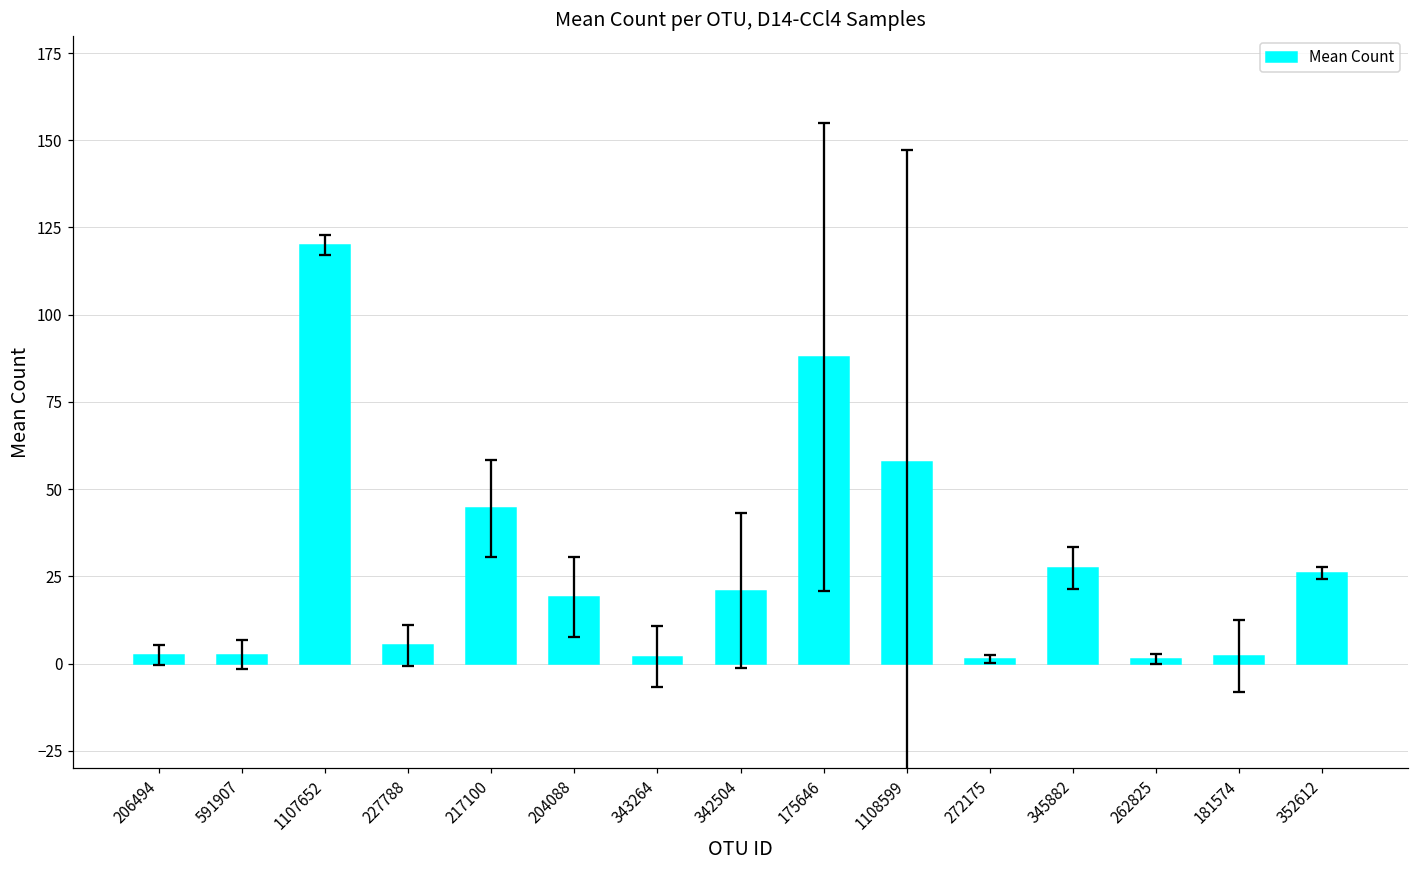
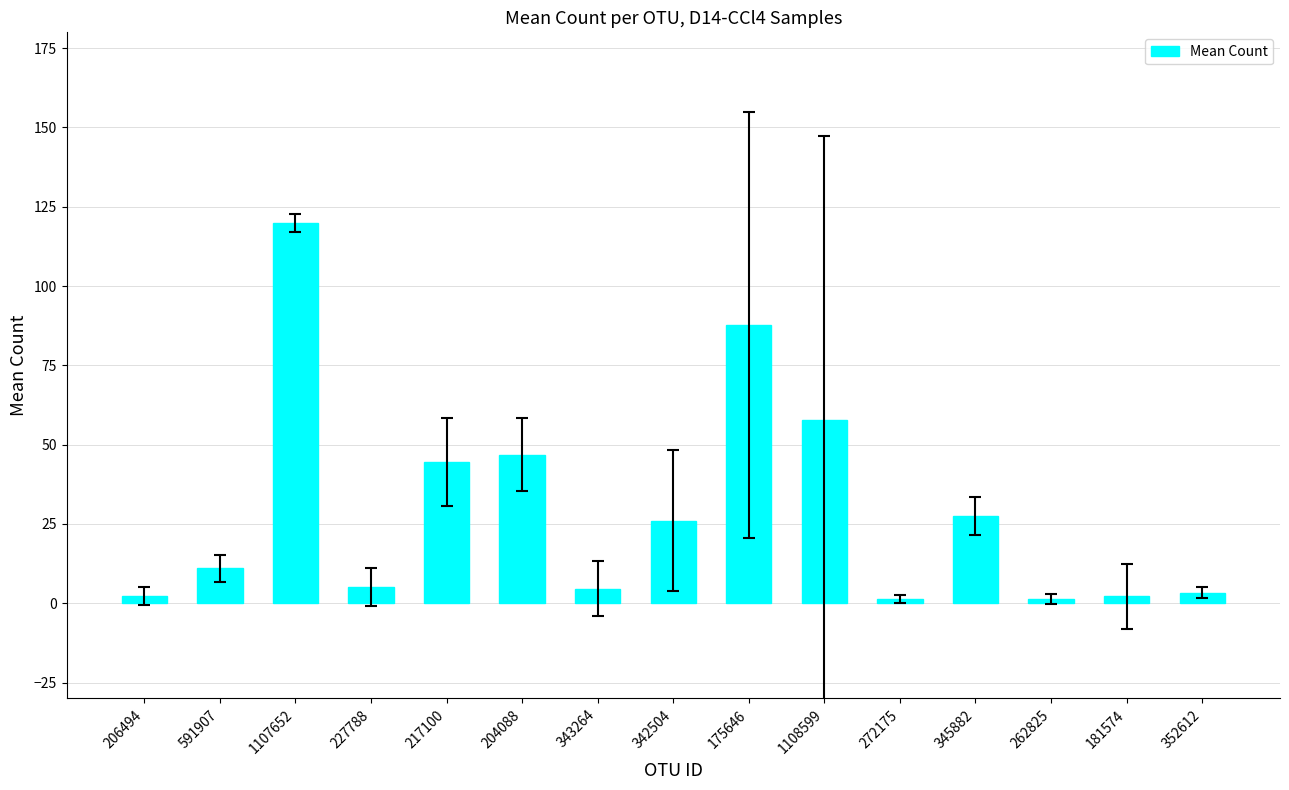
Mean Count, 591907: 3 -> 11
Mean Count, 204088: 19 -> 47
Mean Count, 343264: 2 -> 5
Mean Count, 342504: 21 -> 26
Mean Count, 352612: 26 -> 3
